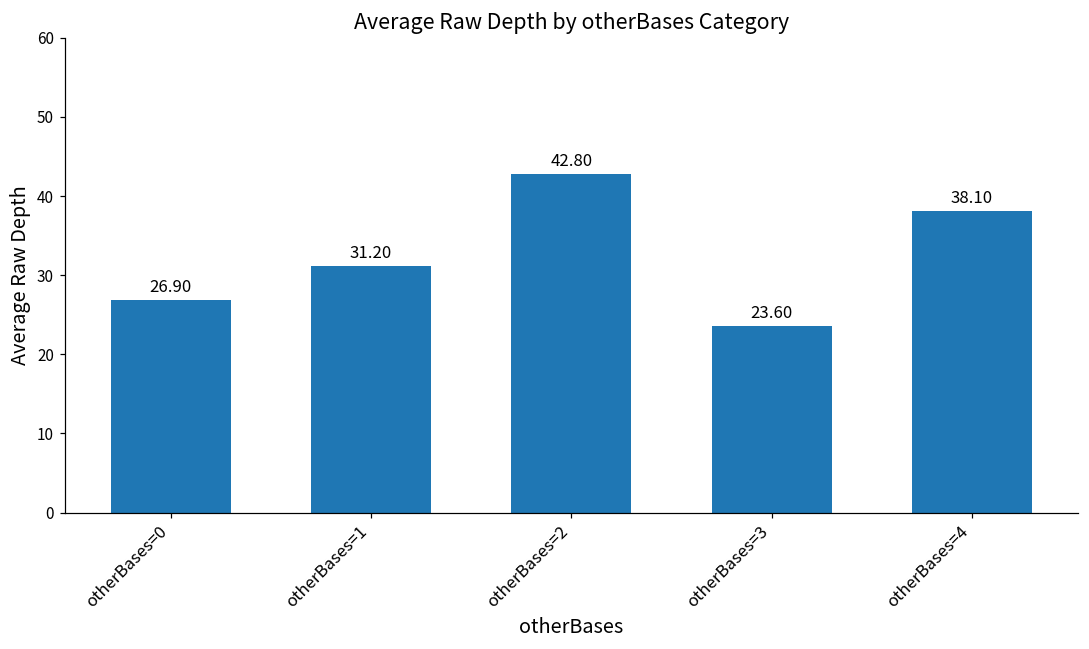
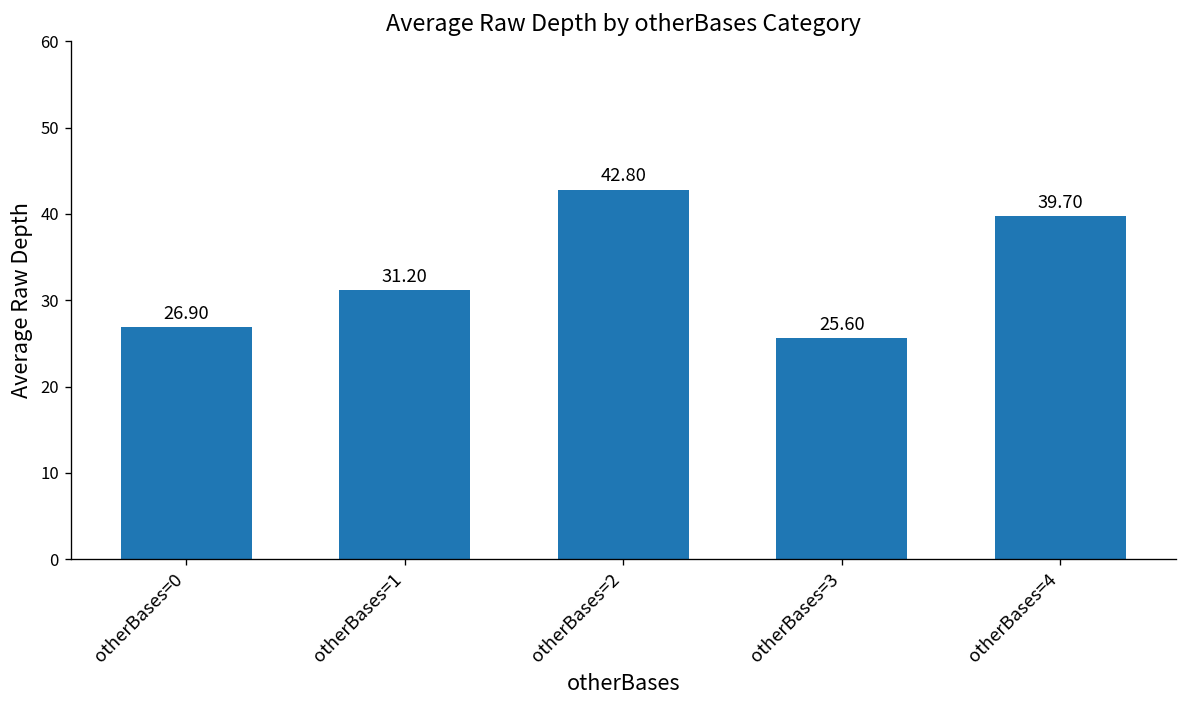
otherBases=3: 23.60 -> 25.60
otherBases=4: 38.10 -> 39.70
